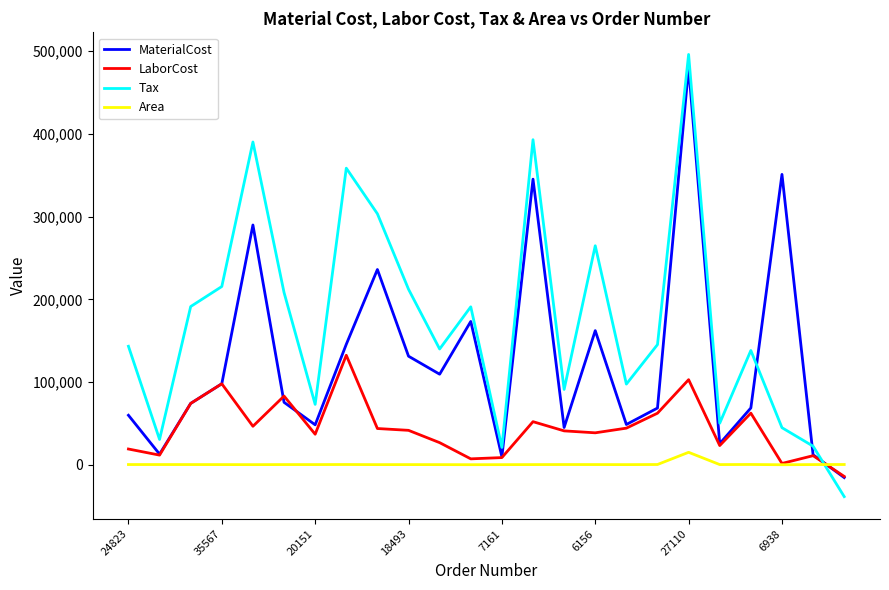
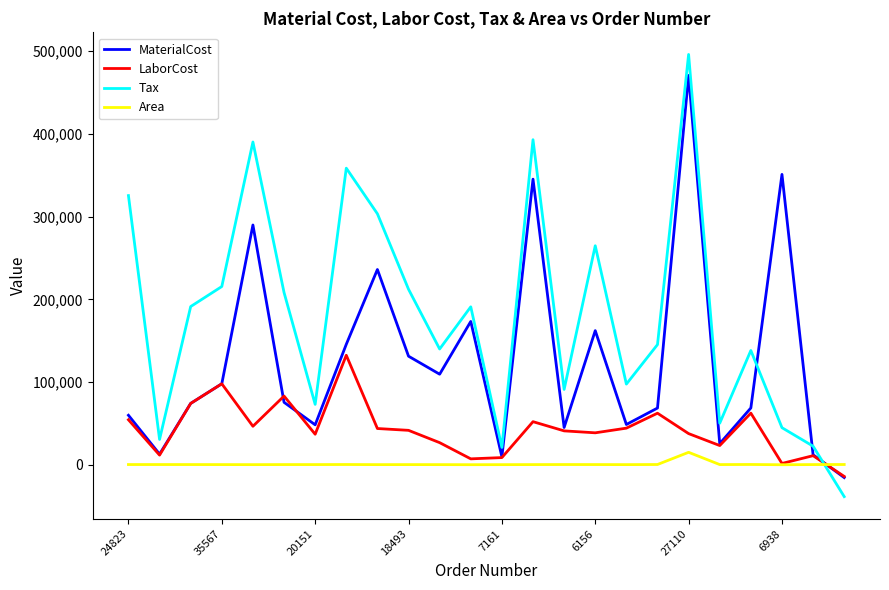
LaborCost, 24823: 20,000 -> 50,000
Tax, 24823: 140,000 -> 330,000
MaterialCost, 27110: 480,000 -> 470,000
LaborCost, 27110: 100,000 -> 40,000
